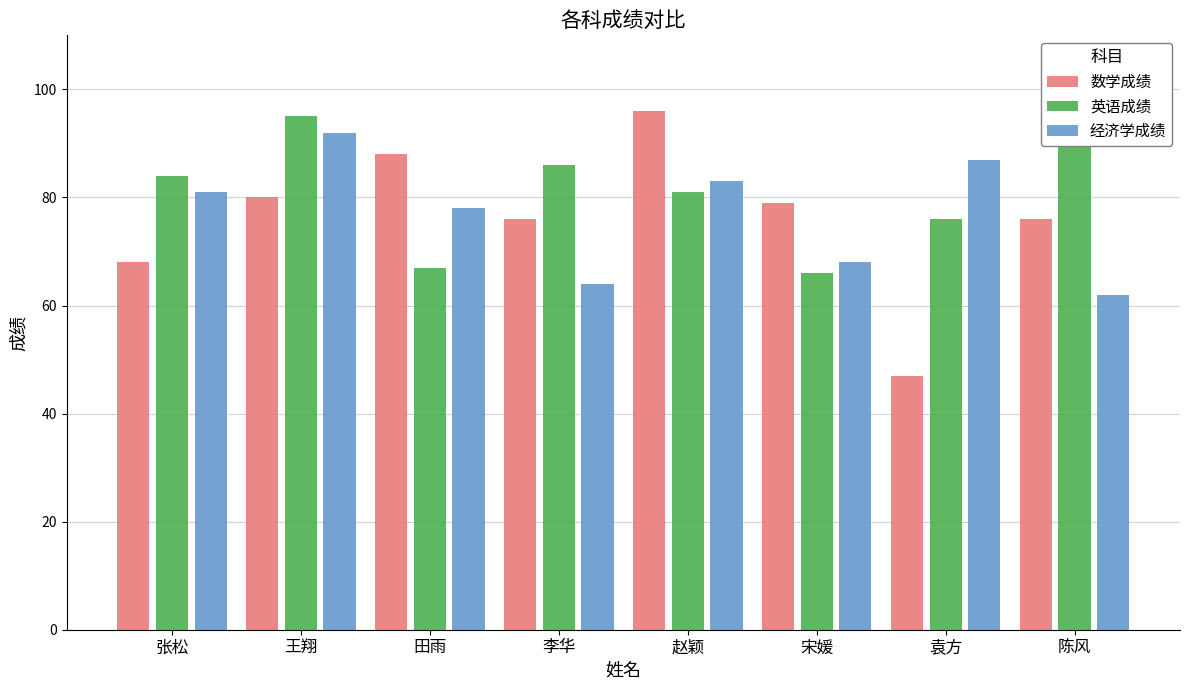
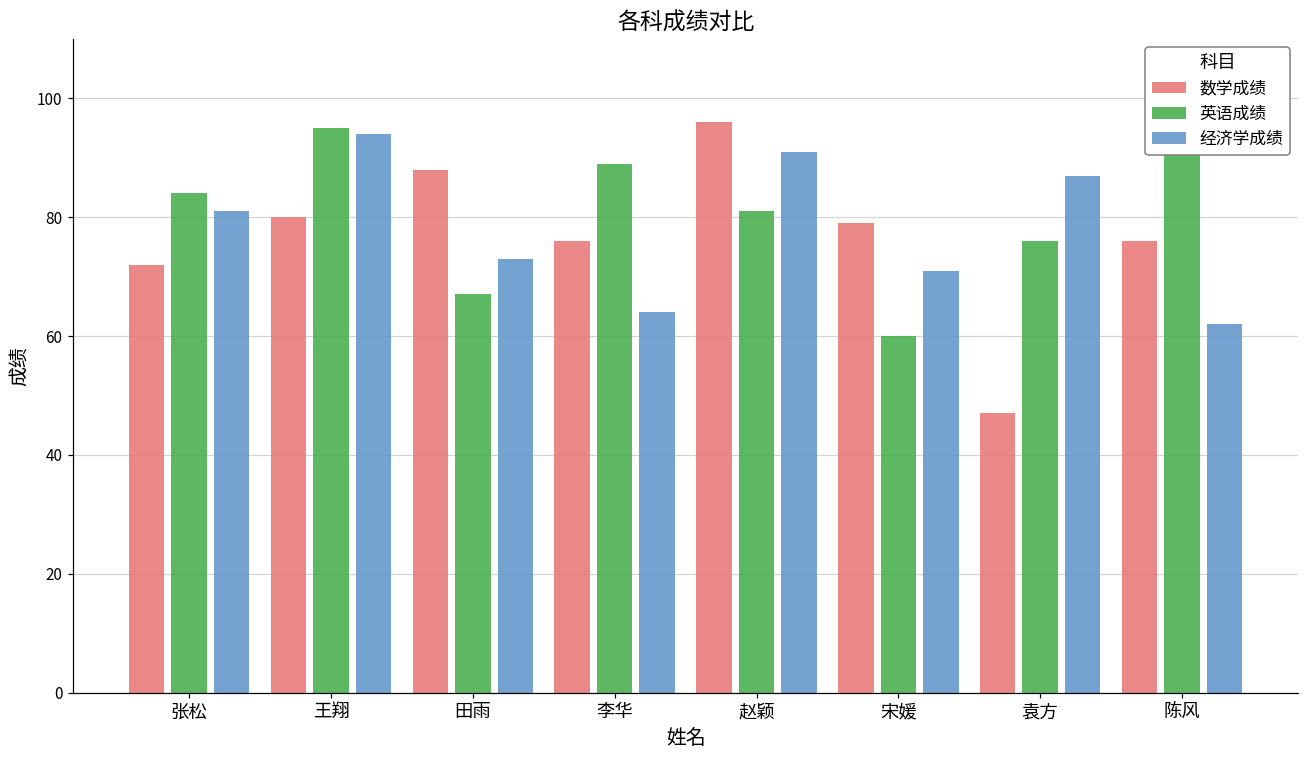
数学成绩, 张松: 68 -> 72
经济学成绩, 王翔: 92 -> 94
经济学成绩, 田雨: 78 -> 73
英语成绩, 李华: 86 -> 89
经济学成绩, 赵颖: 83 -> 91
英语成绩, 宋媛: 66 -> 60
经济学成绩, 宋媛: 68 -> 71
